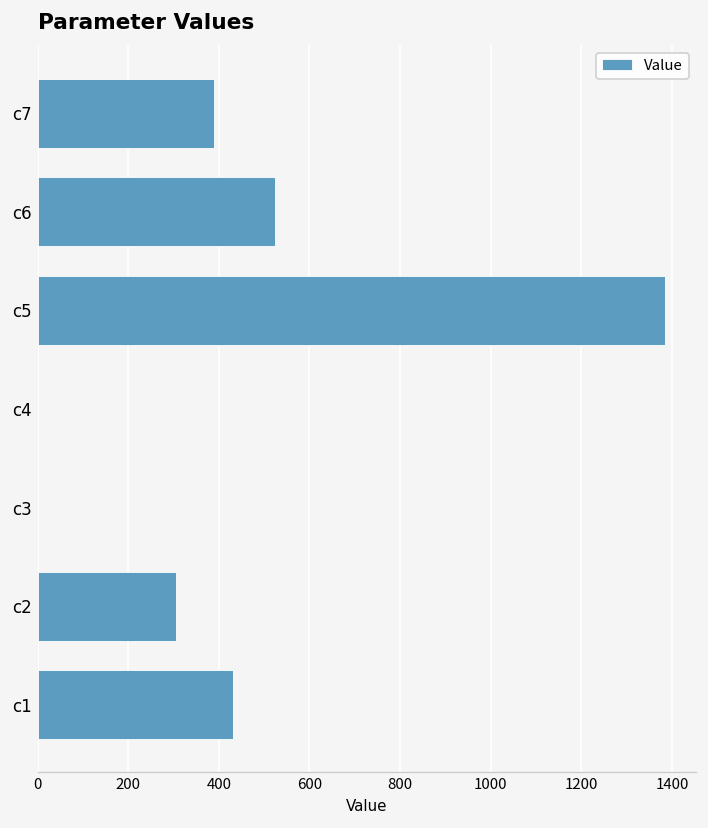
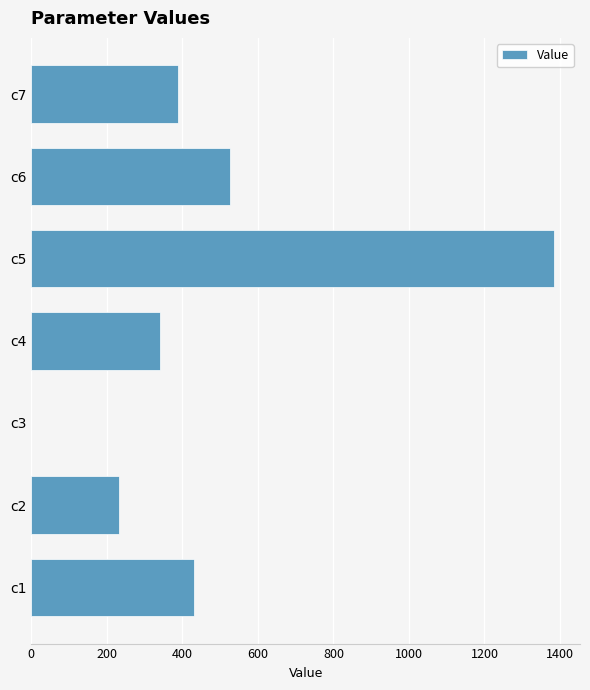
c4: 0 -> 340
c2: 310 -> 230
